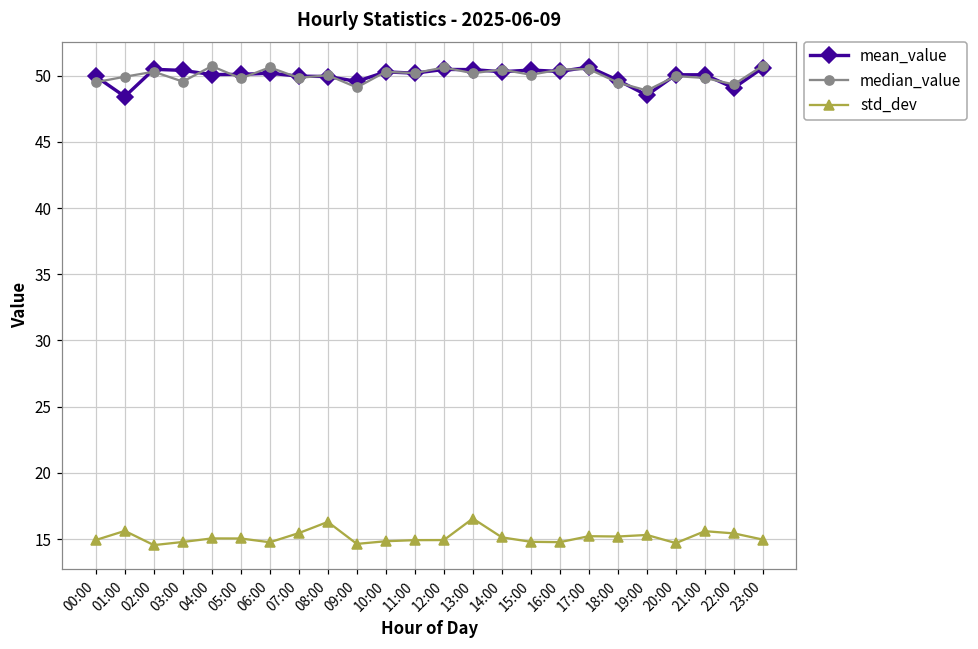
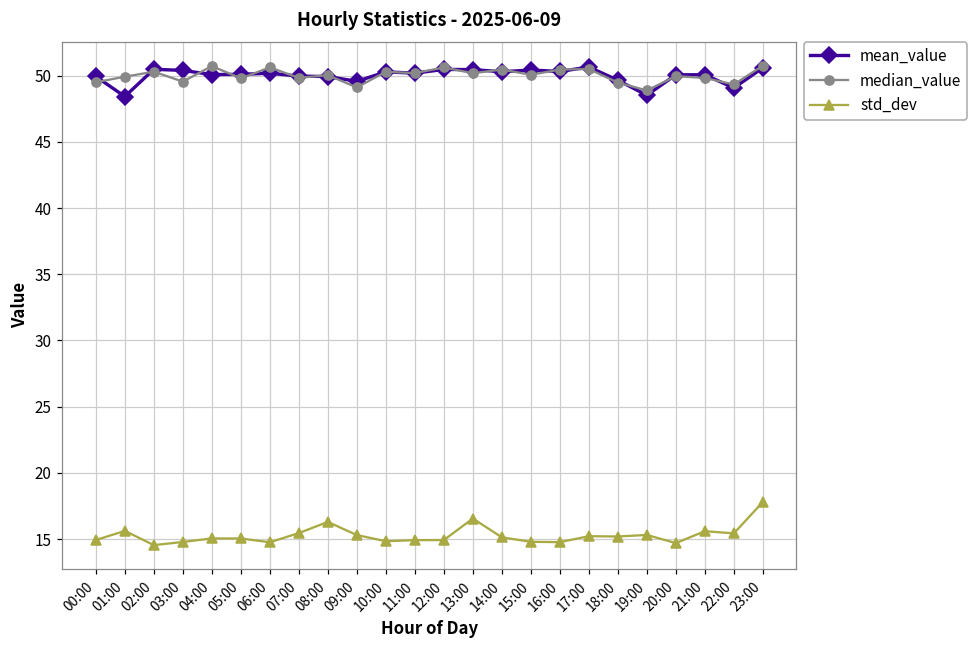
std_dev, 09:00: 14.6 -> 15.3
std_dev, 23:00: 15.0 -> 17.8
